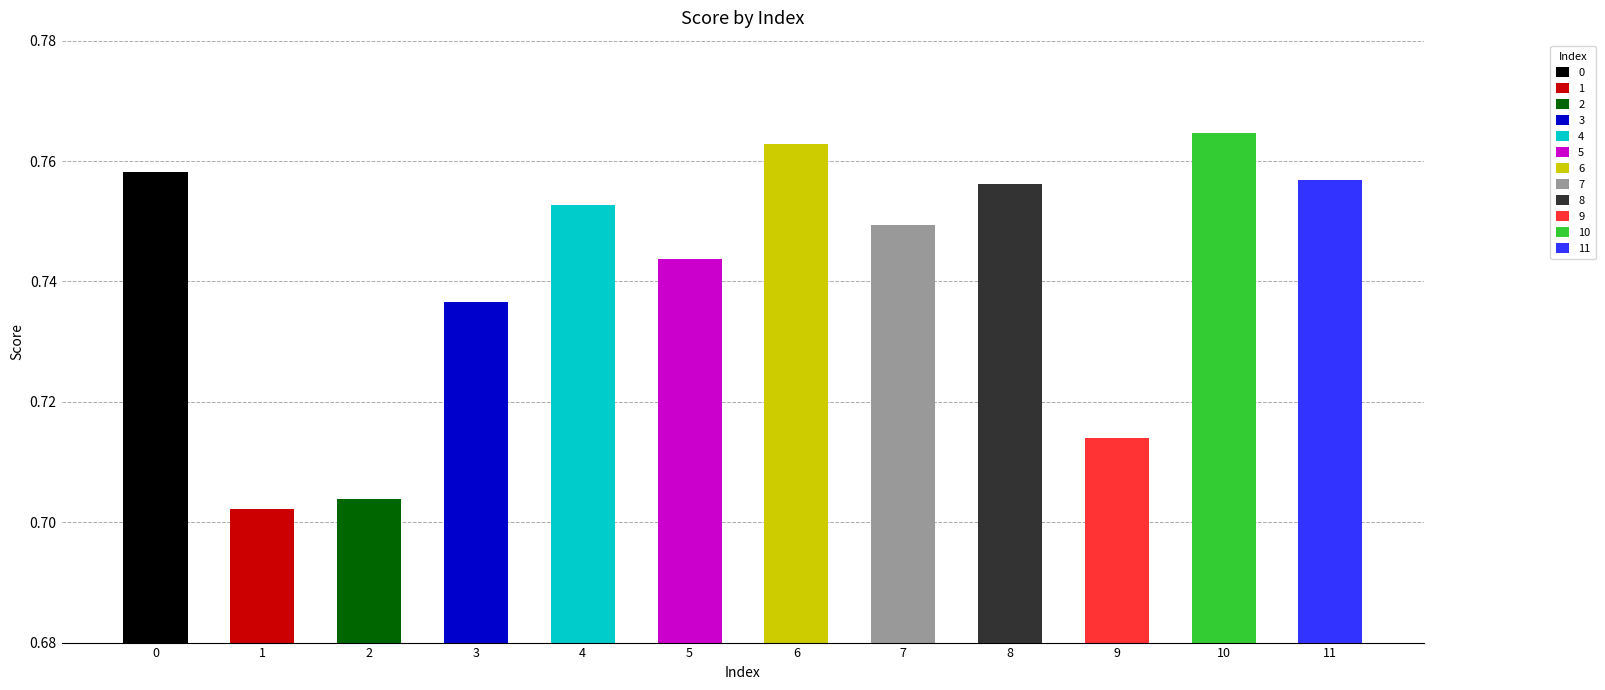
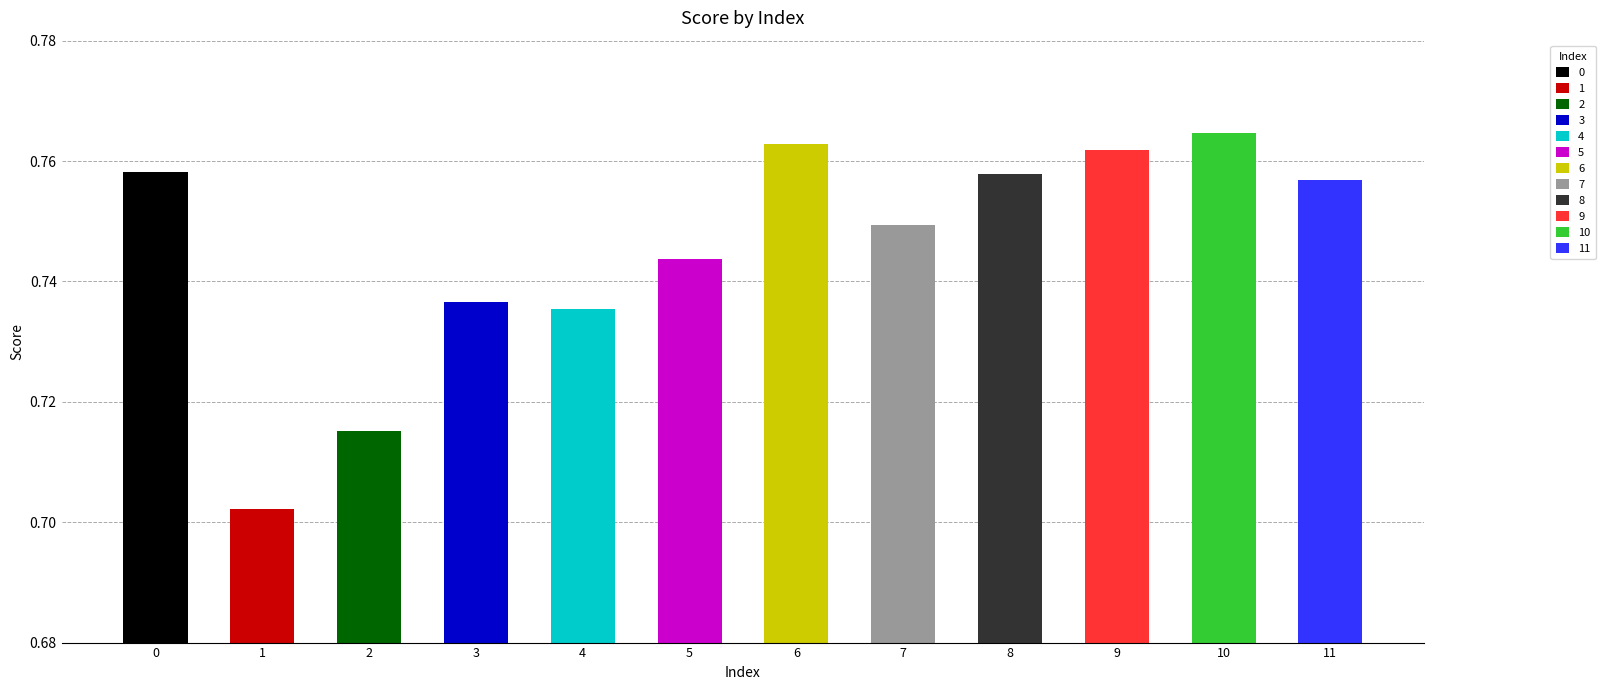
2: 0.704 -> 0.715
4: 0.753 -> 0.735
8: 0.756 -> 0.758
9: 0.714 -> 0.762
